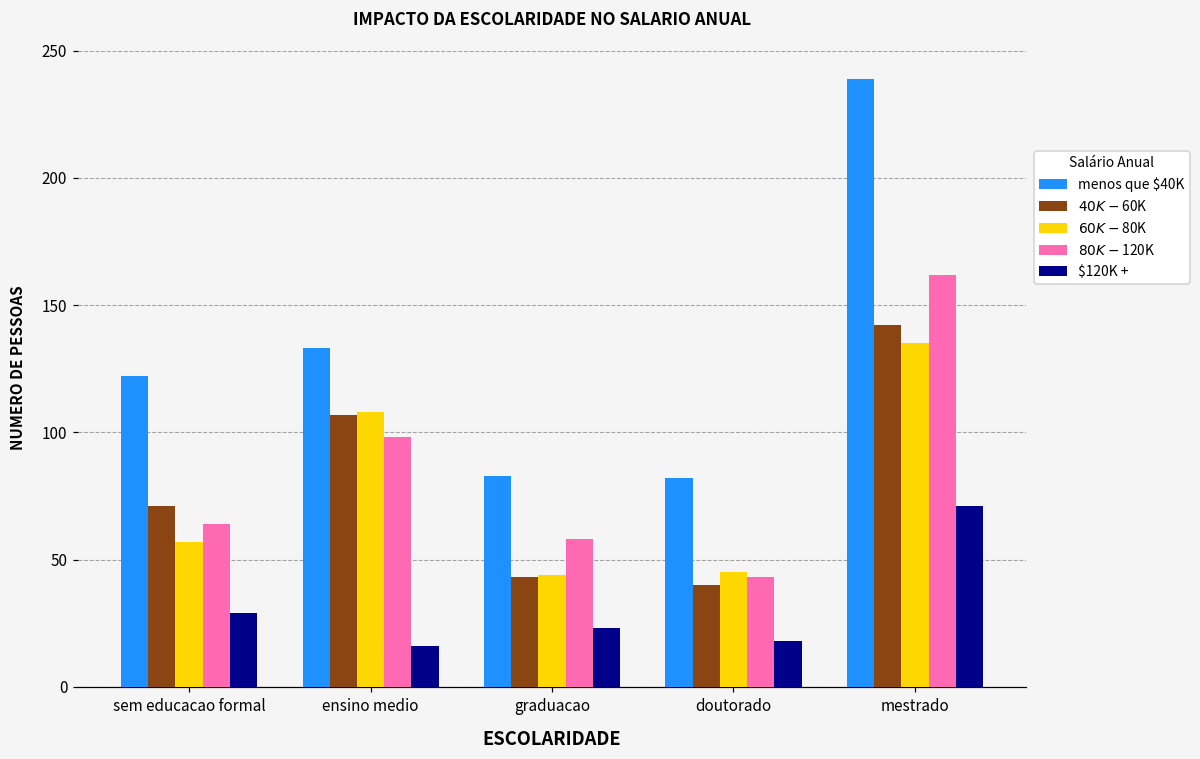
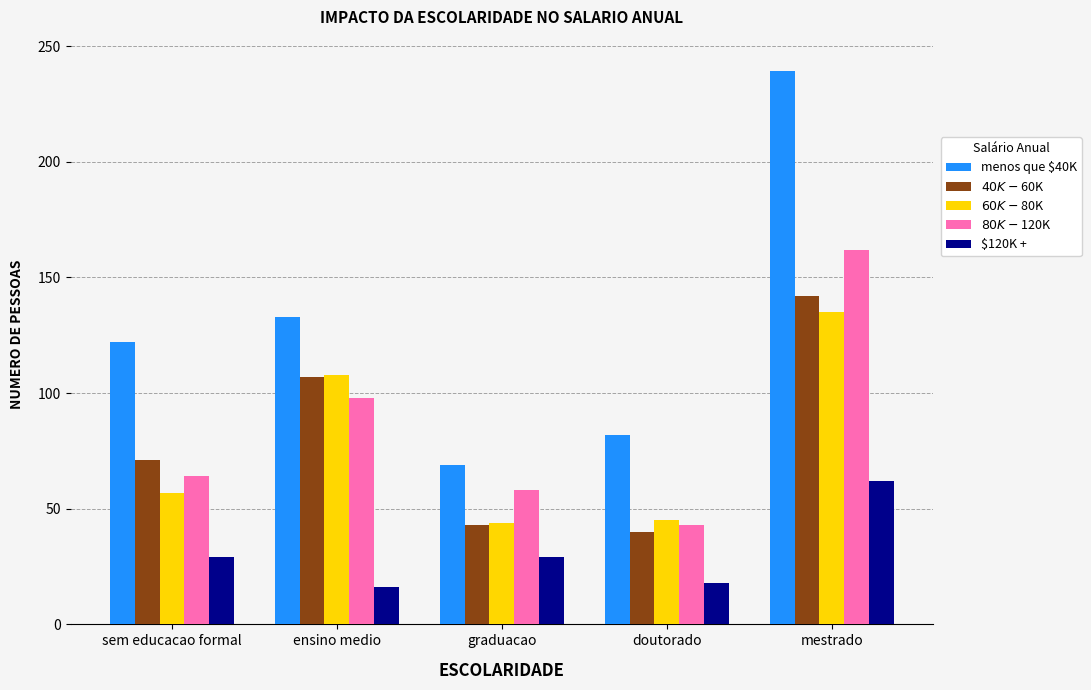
menos que $40K, graduacao: 83 -> 69
$120K +, graduacao: 23 -> 29
$120K +, mestrado: 71 -> 62
